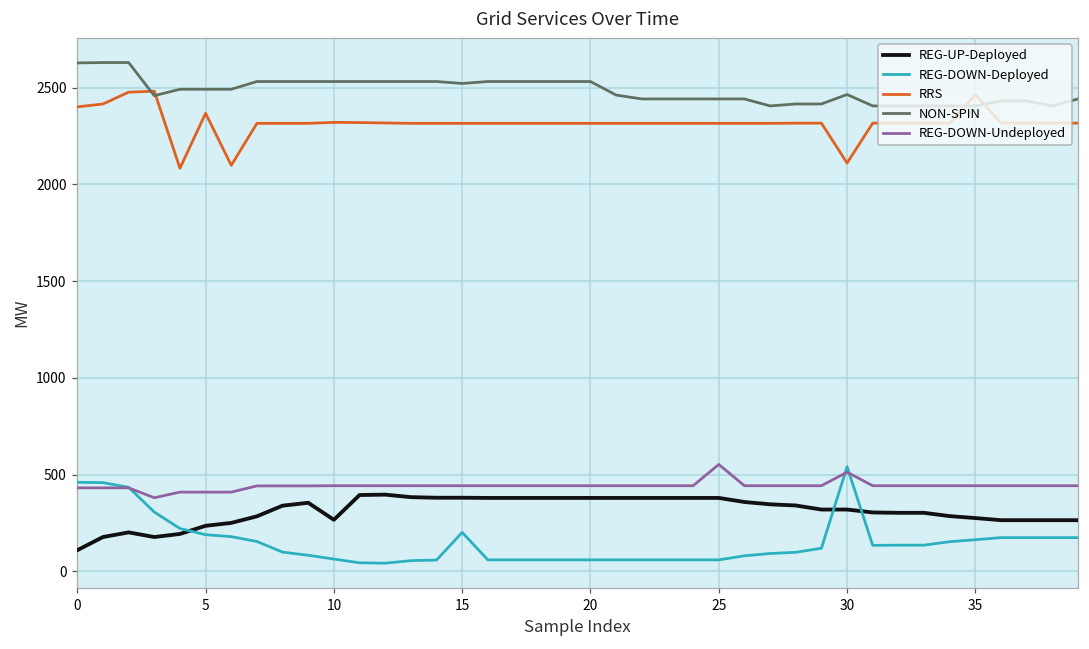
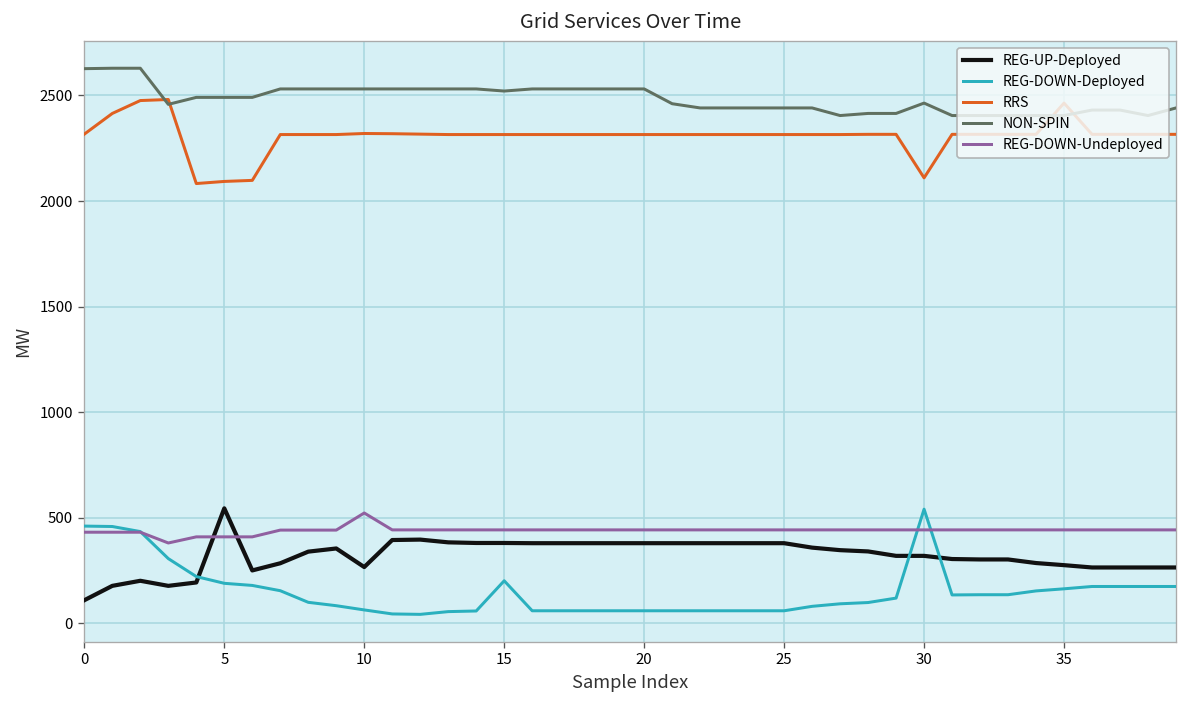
RRS, 0: 2400 -> 2320
REG-UP-Deployed, 5: 240 -> 550
RRS, 5: 2370 -> 2090
REG-DOWN-Undeployed, 10: 440 -> 520
REG-DOWN-Undeployed, 25: 550 -> 440
REG-DOWN-Undeployed, 30: 510 -> 440
